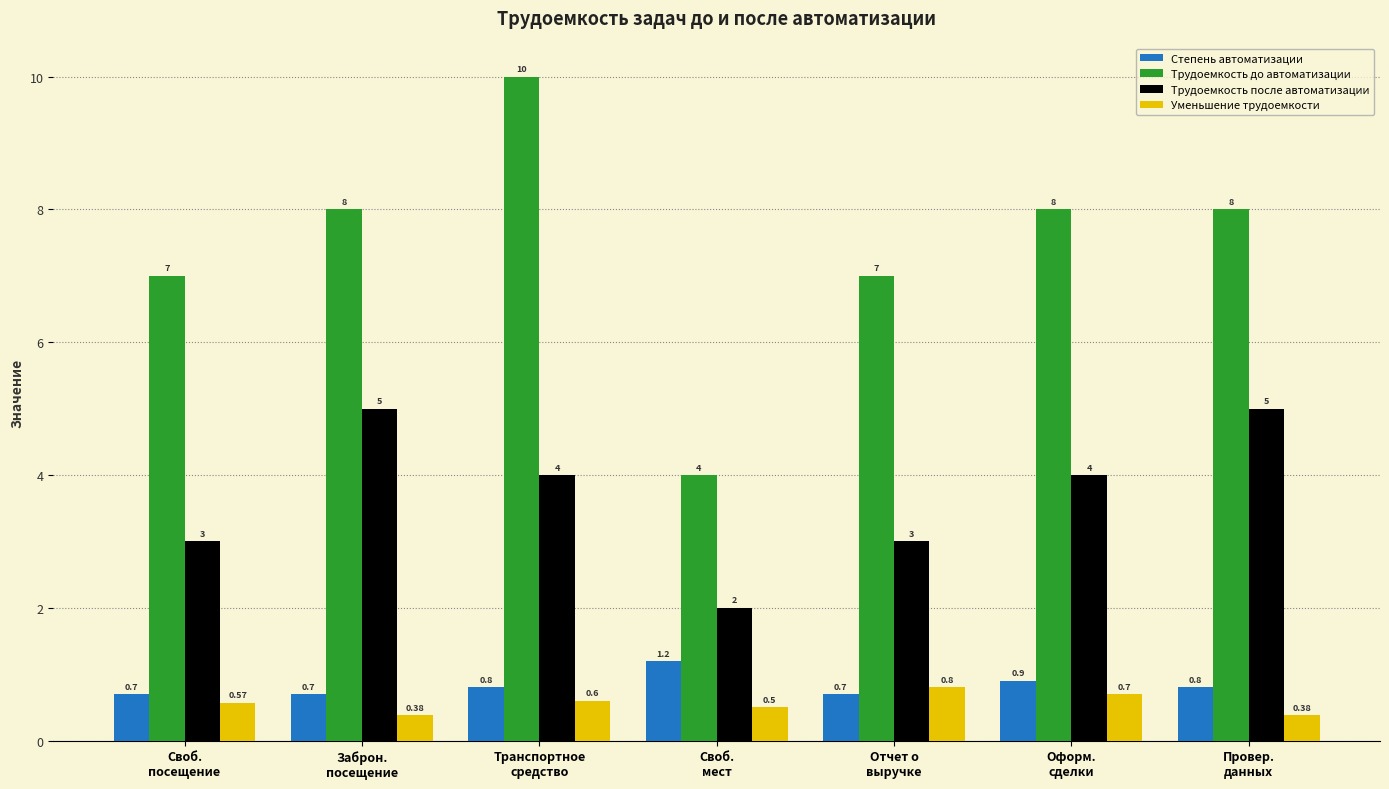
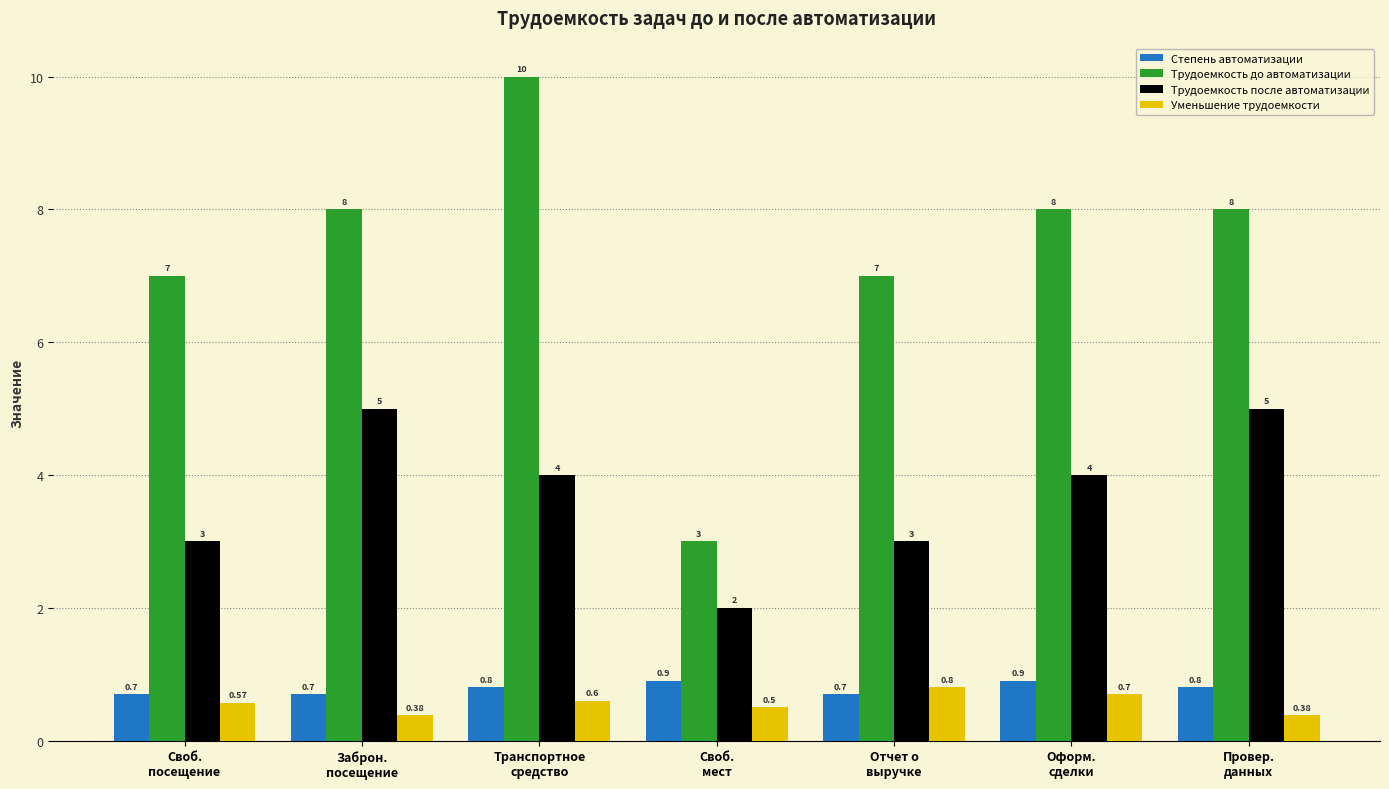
Степень автоматизации, Своб. мест: 1.2 -> 0.9
Трудоемкость до автоматизации, Своб. мест: 4 -> 3
